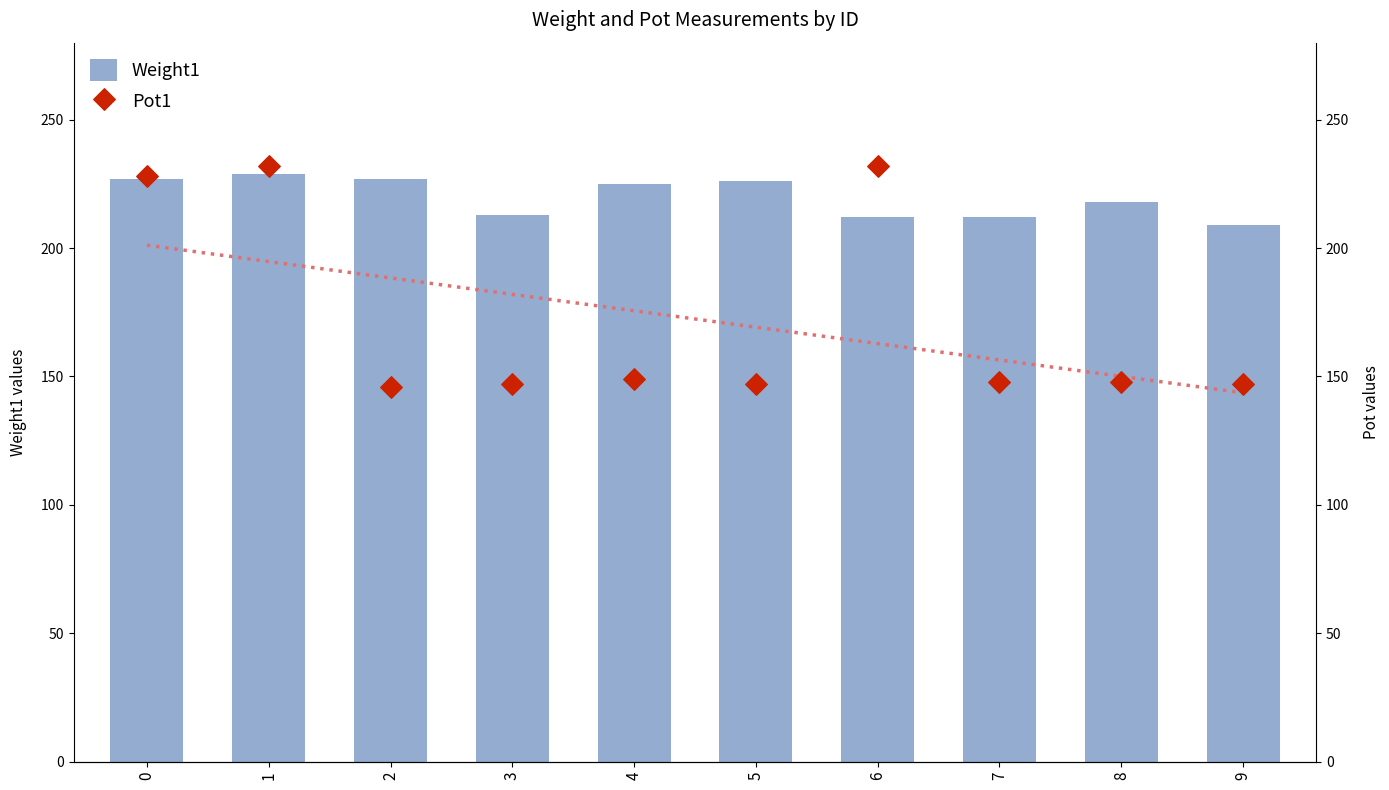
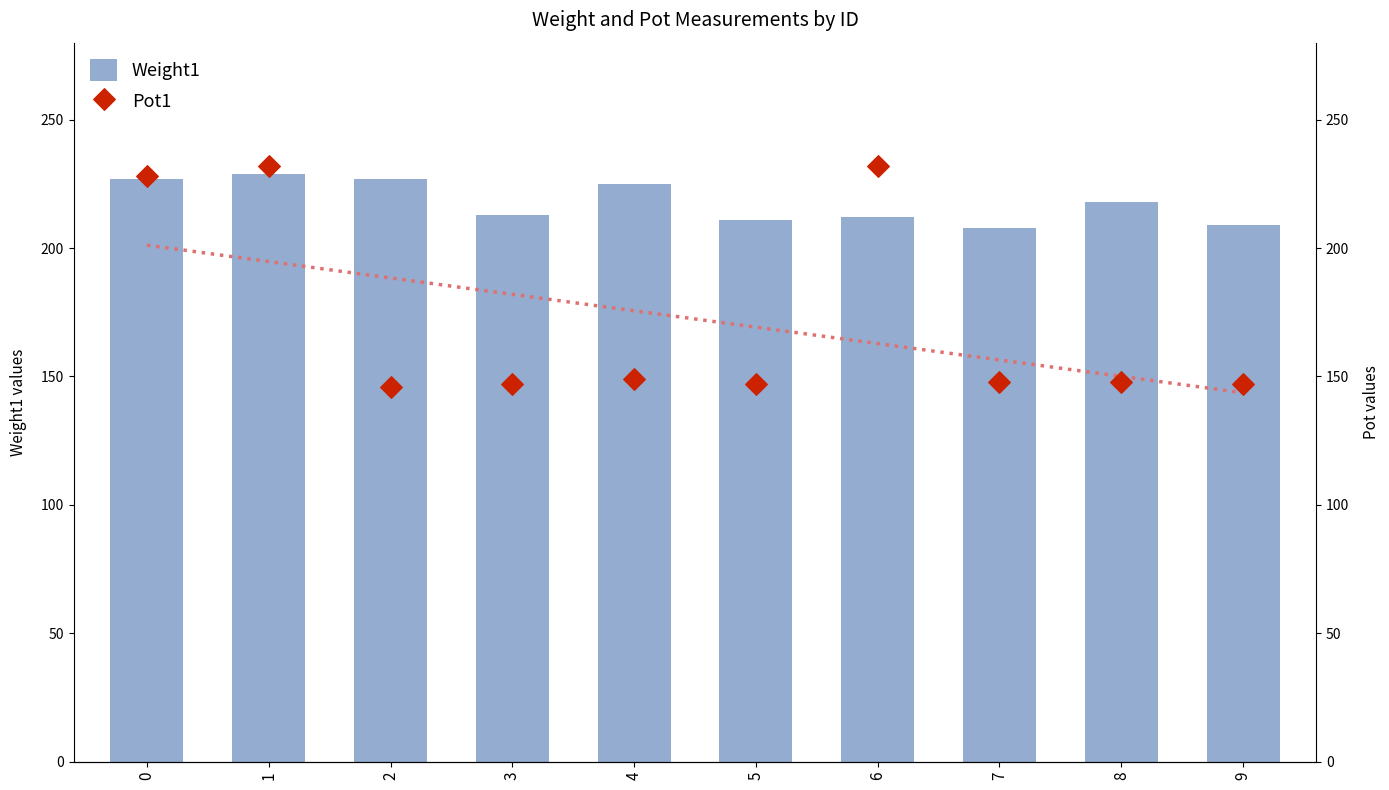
Weight1, 5: 226 -> 211
Weight1, 7: 212 -> 208
